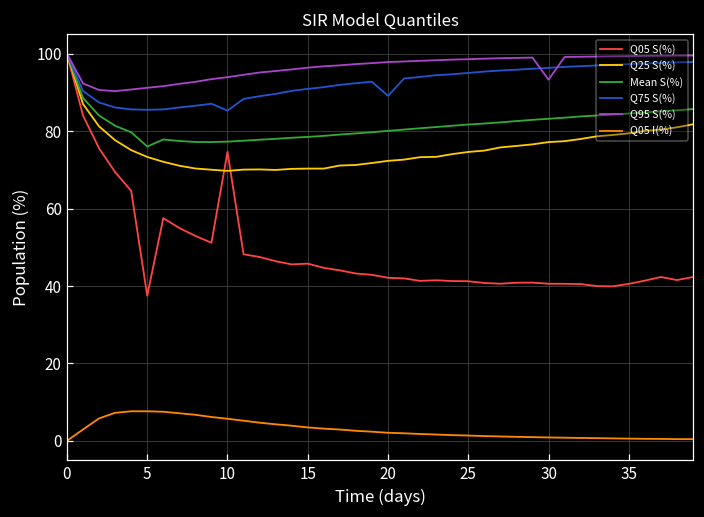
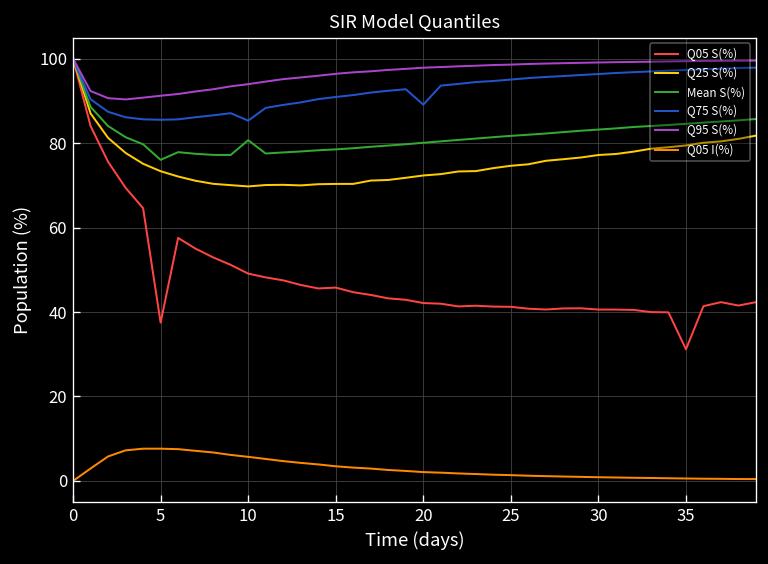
Q05 S(%), 10: 75 -> 49
Mean S(%), 10: 77 -> 81
Q95 S(%), 30: 93 -> 99
Q05 S(%), 35: 41 -> 31
